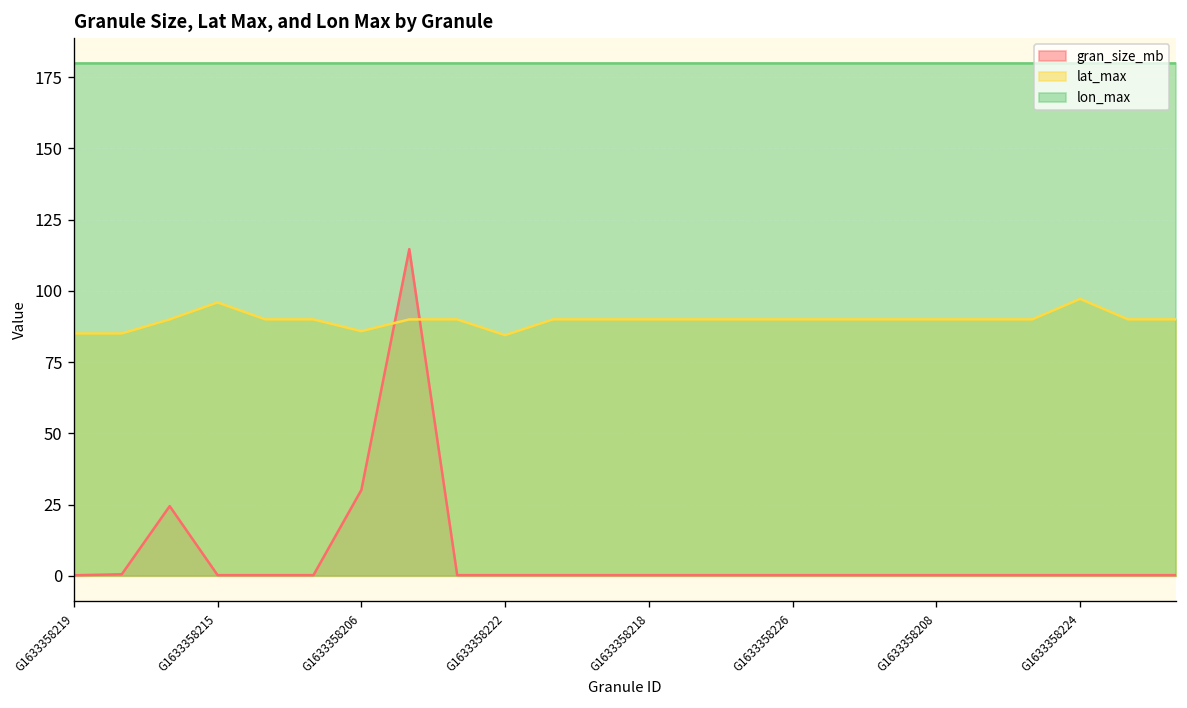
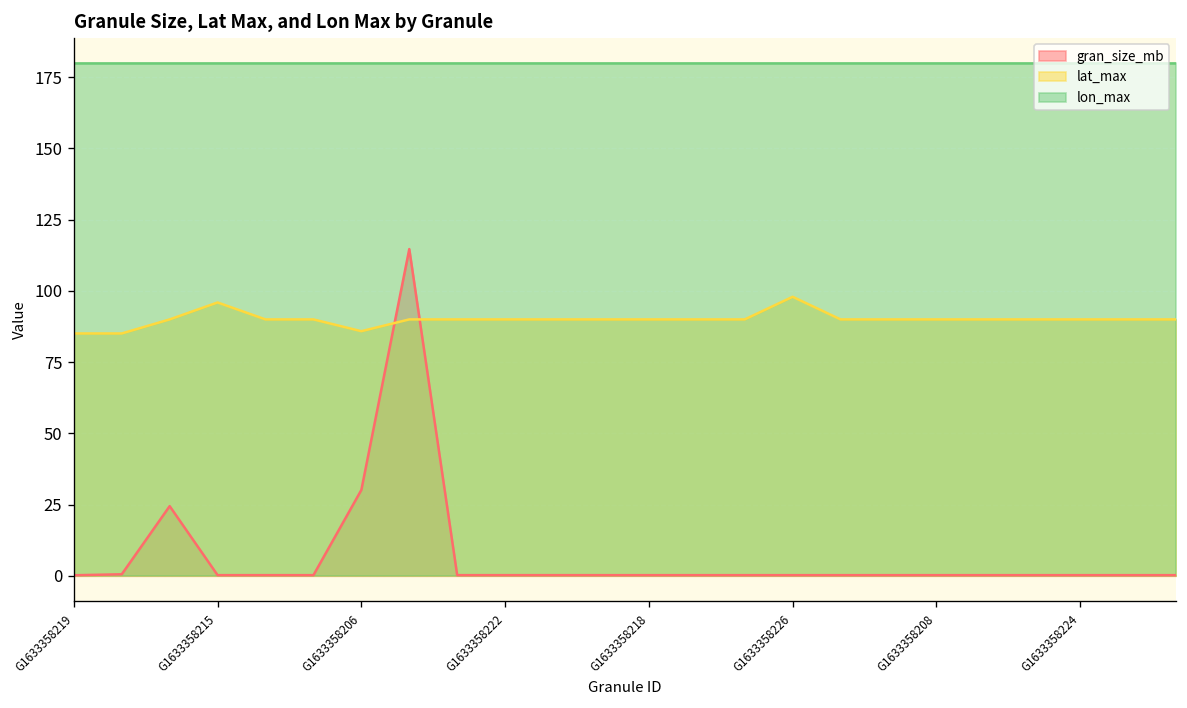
lat_max, G1633358222: 84 -> 90
lat_max, G1633358226: 90 -> 98
lat_max, G1633358224: 97 -> 90
